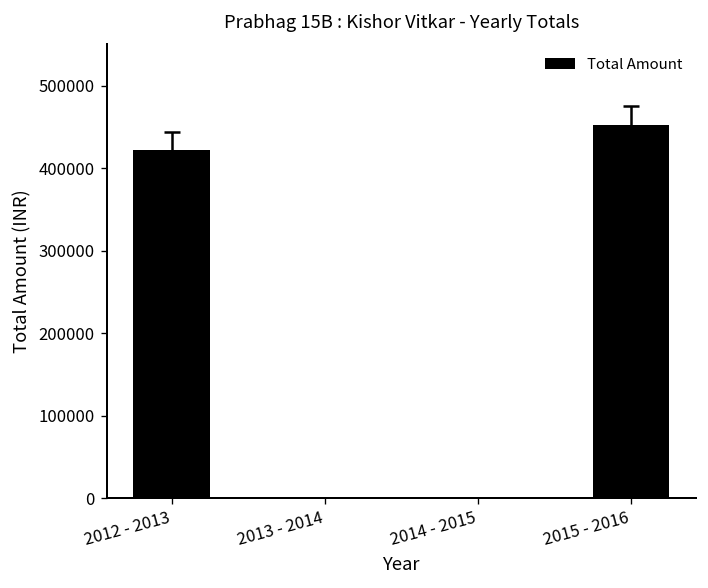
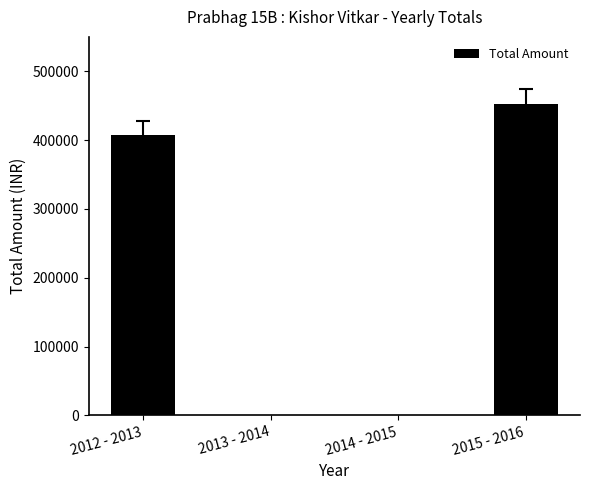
Total Amount, 2012 - 2013: 420000 -> 410000
